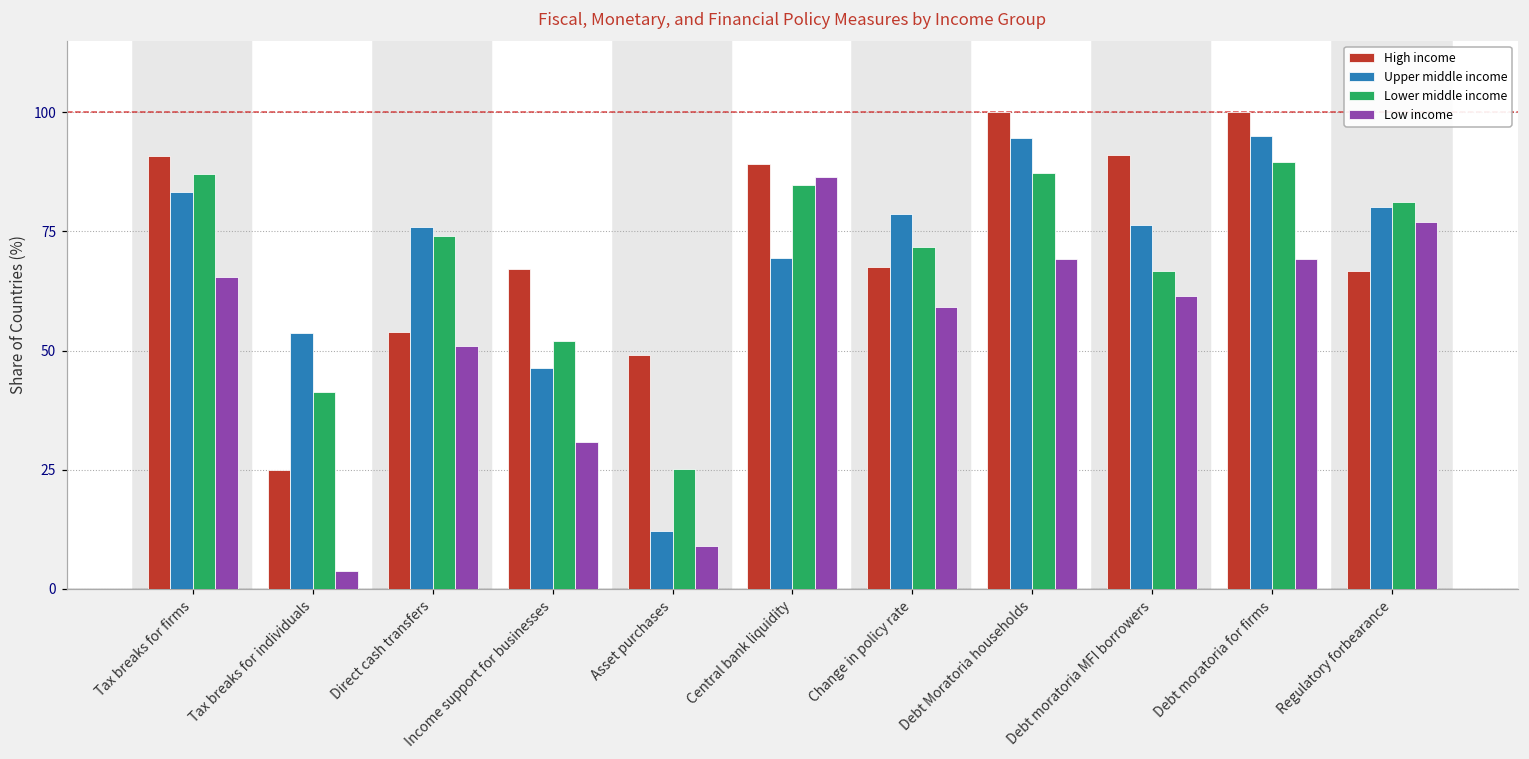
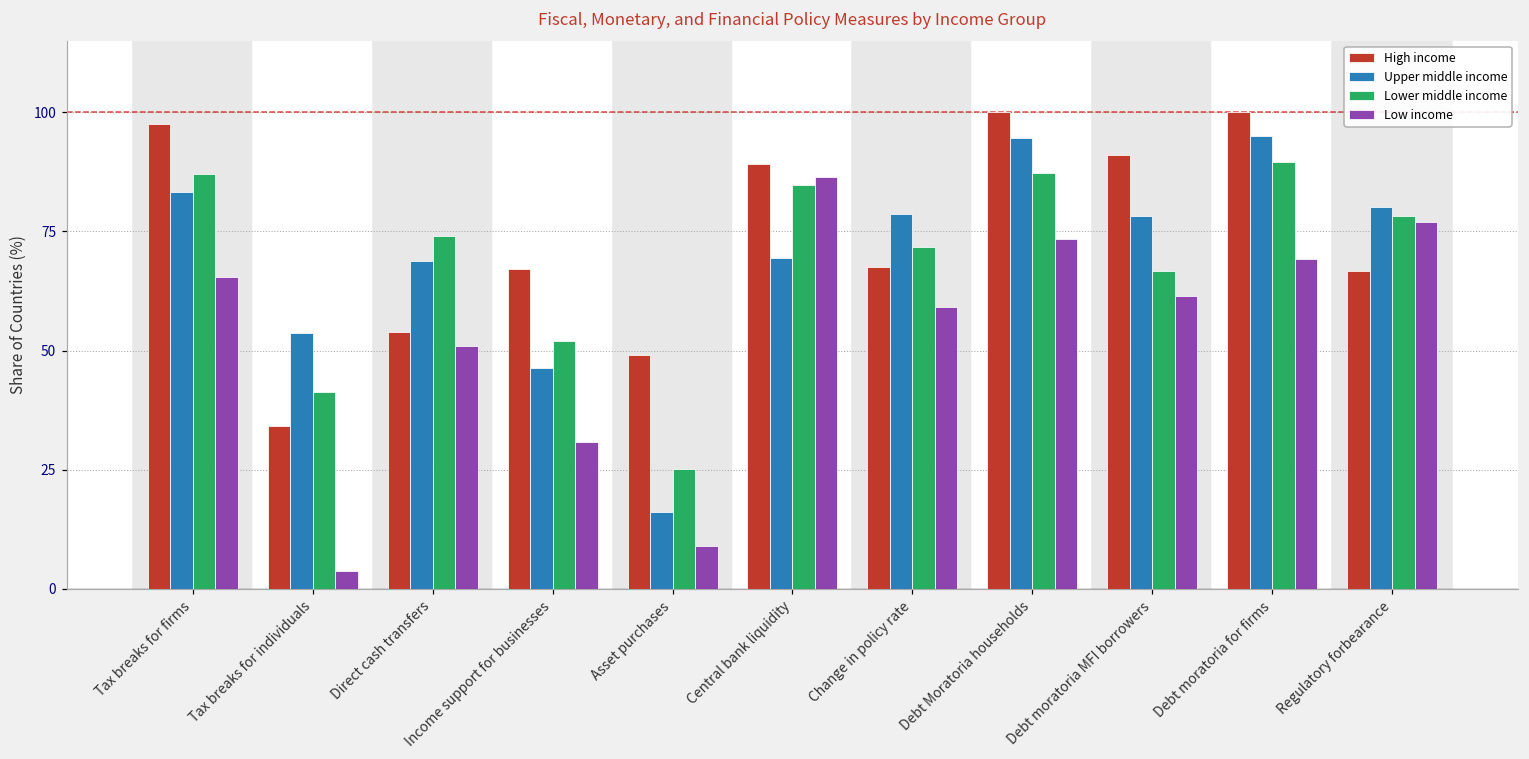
High income, Tax breaks for firms: 91 -> 98
High income, Tax breaks for individuals: 25 -> 34
Upper middle income, Direct cash transfers: 76 -> 69
Upper middle income, Asset purchases: 12 -> 16
Low income, Debt Moratoria households: 69 -> 73
Upper middle income, Debt moratoria MFI borrowers: 76 -> 78
Lower middle income, Regulatory forbearance: 81 -> 78
